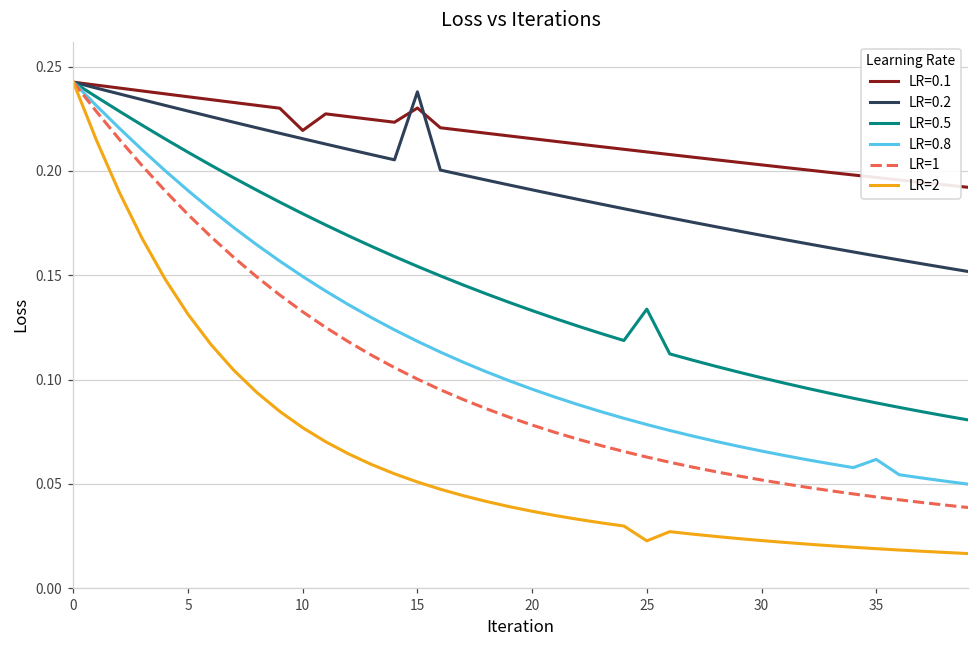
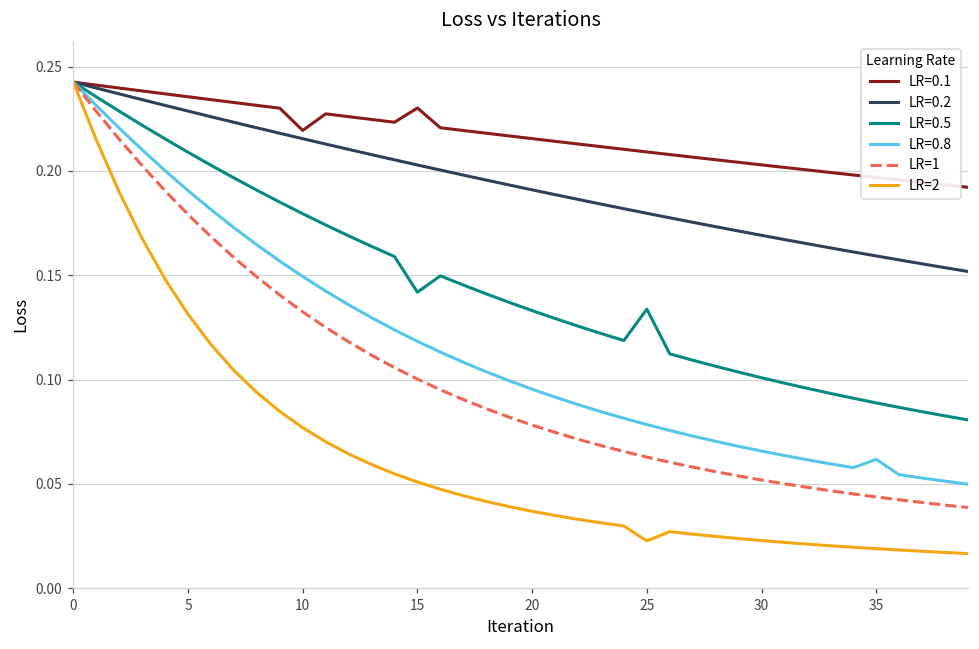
LR=0.2, 15: 0.238 -> 0.203
LR=0.5, 15: 0.154 -> 0.142
